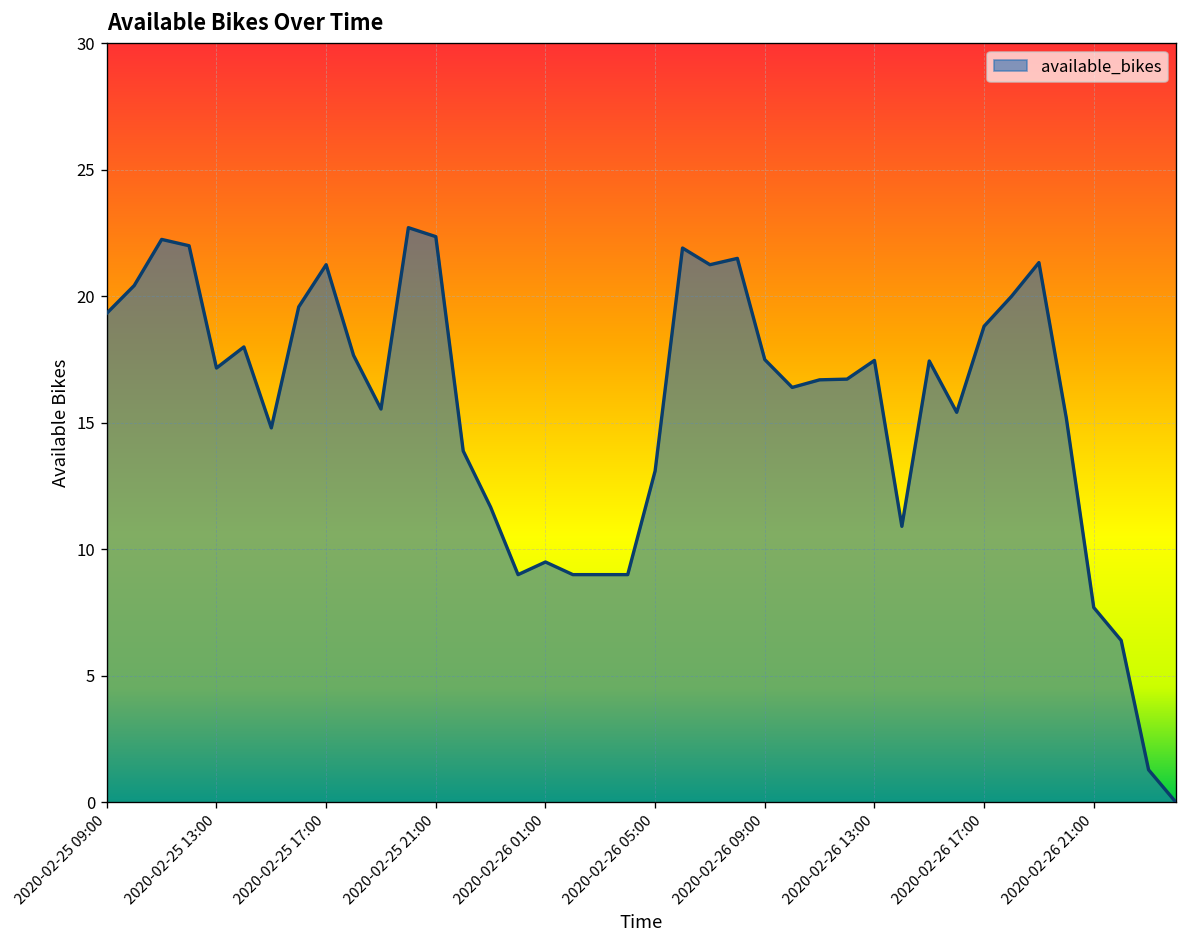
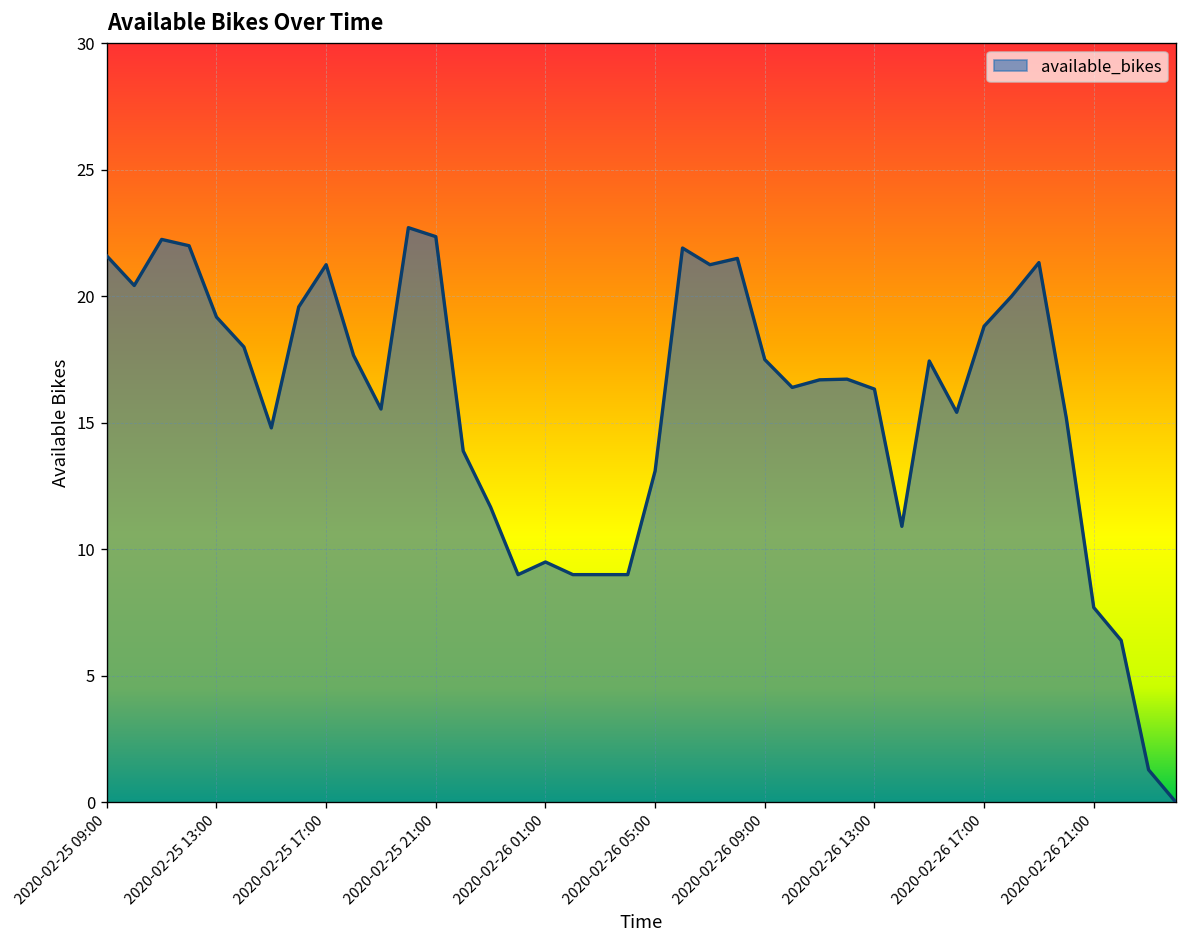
2020-02-25 09:00: 19.3 -> 21.6
2020-02-25 13:00: 17.2 -> 19.2
2020-02-26 13:00: 17.5 -> 16.3
